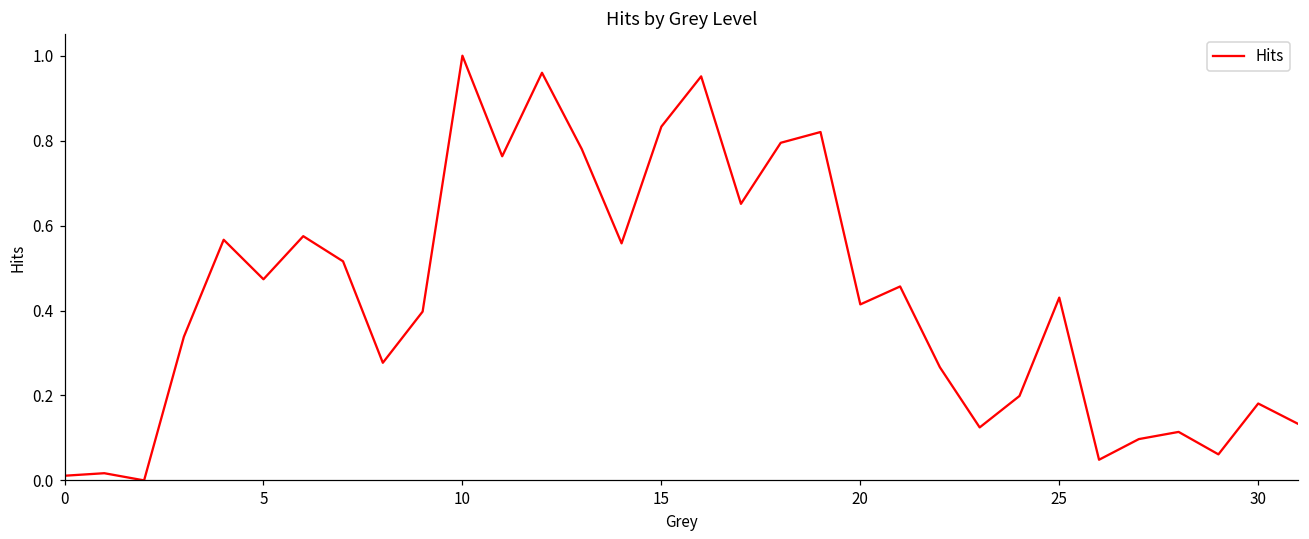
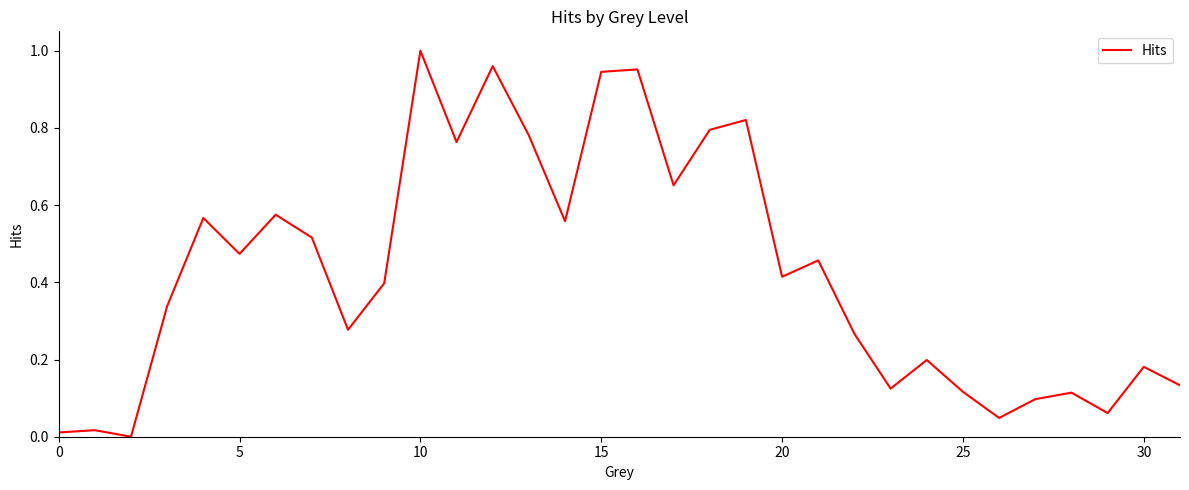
15: 0.83 -> 0.95
25: 0.43 -> 0.12
